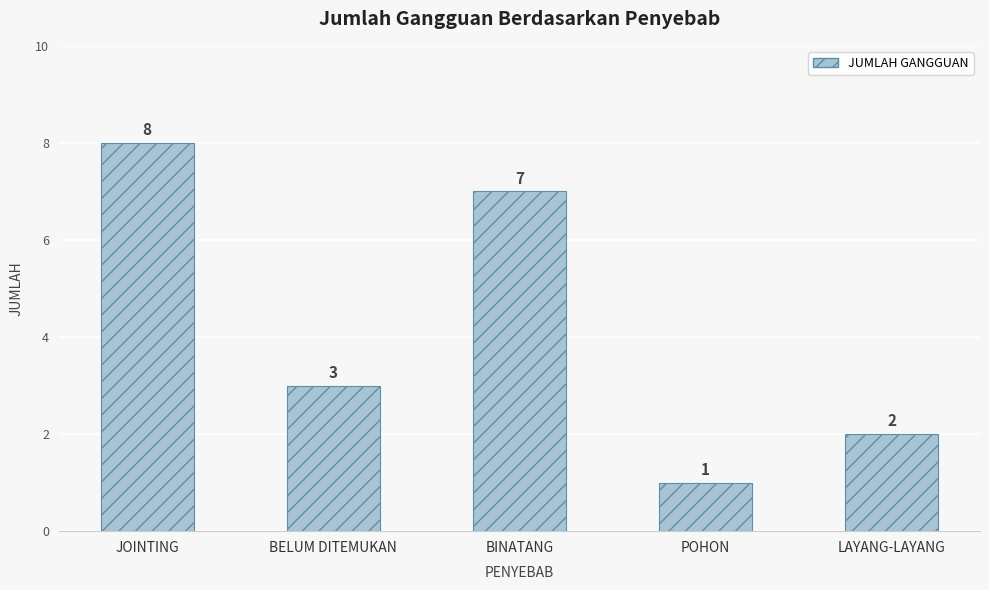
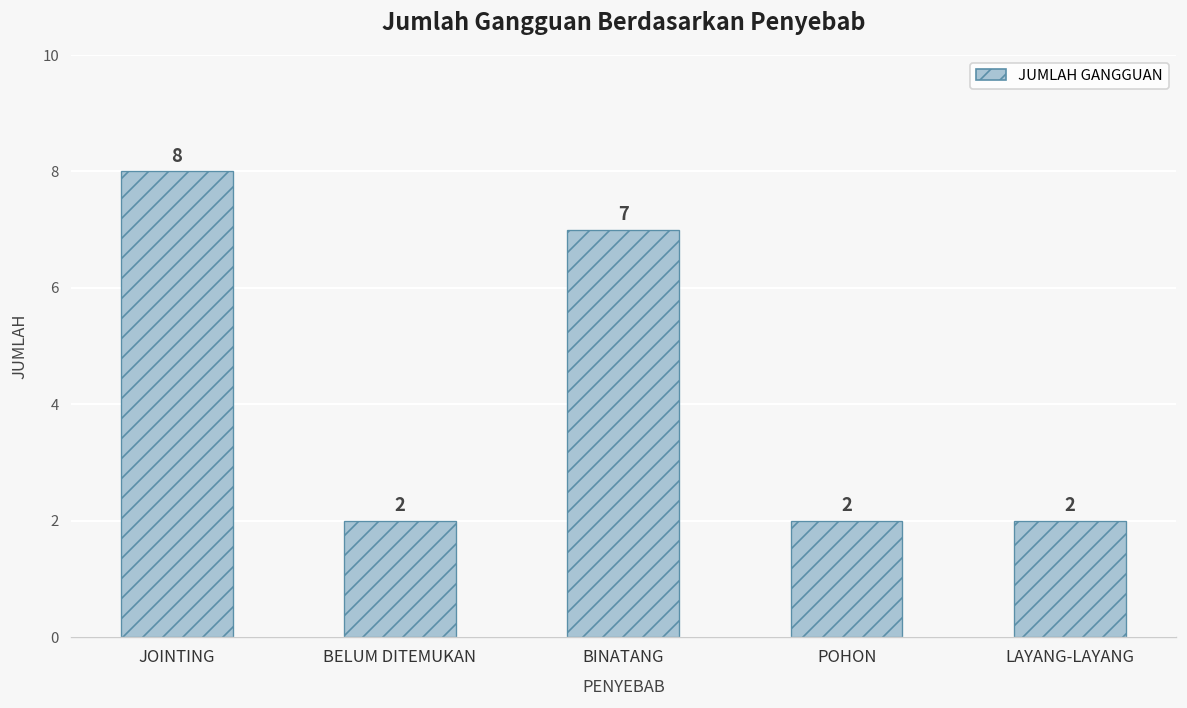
BELUM DITEMUKAN: 3 -> 2
POHON: 1 -> 2
